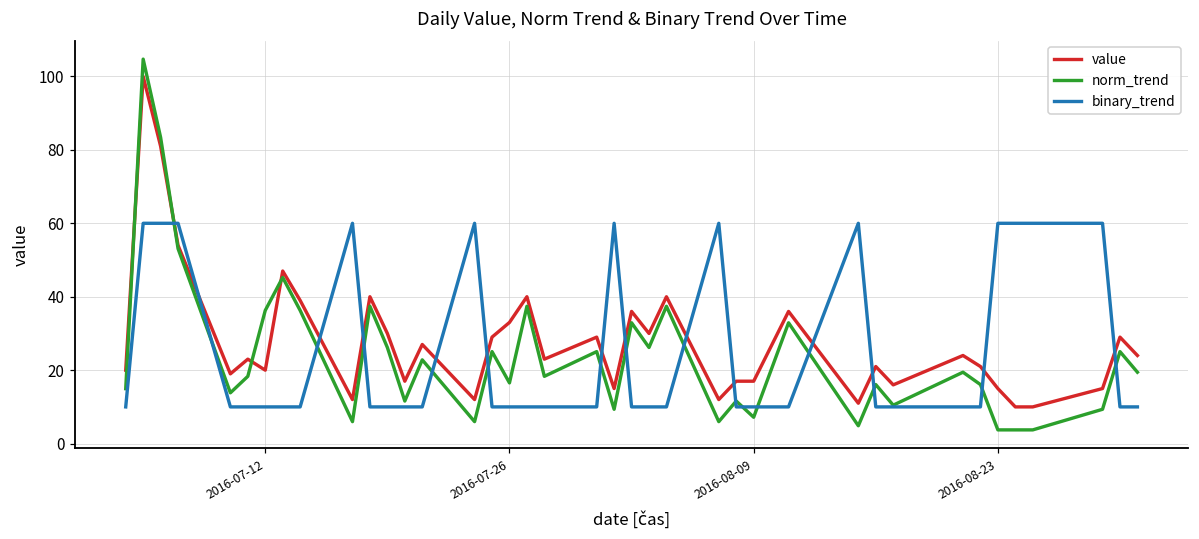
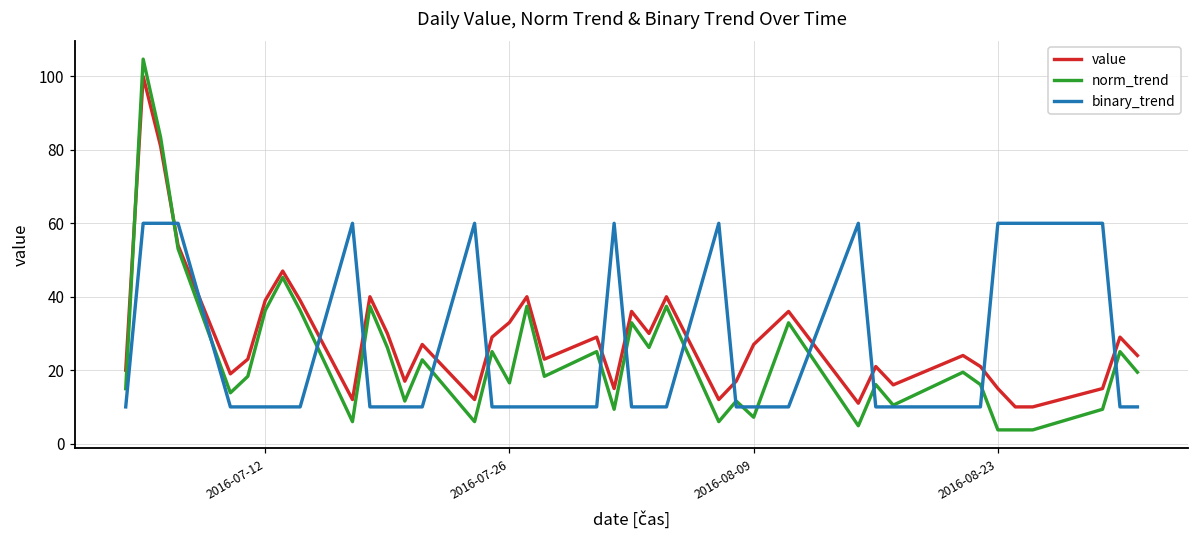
value, 2016-07-12: 20 -> 39
value, 2016-08-09: 17 -> 27
